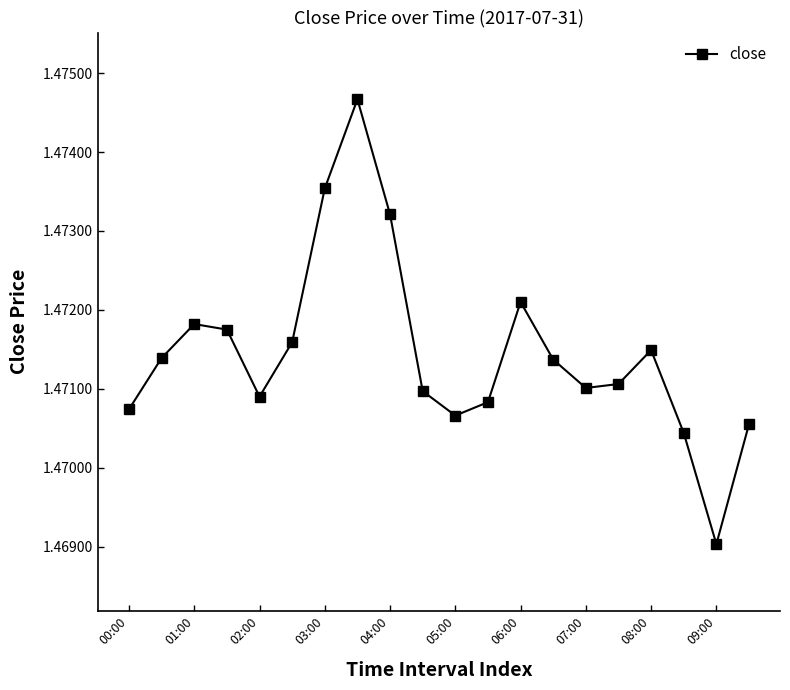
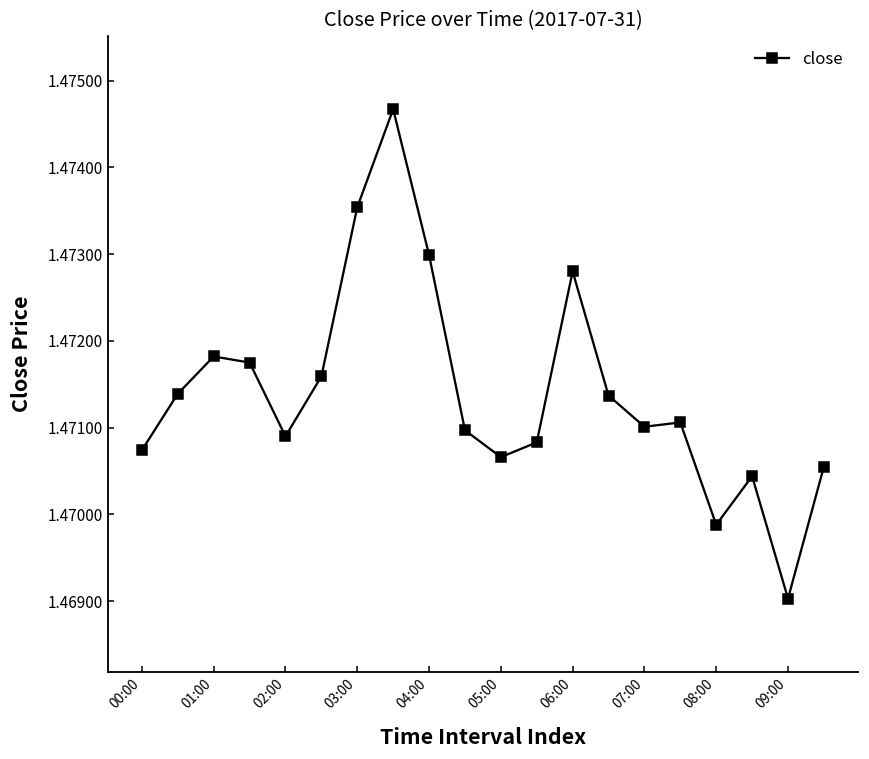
04:00: 1.4732 -> 1.4730
06:00: 1.4721 -> 1.4728
08:00: 1.4715 -> 1.4699
